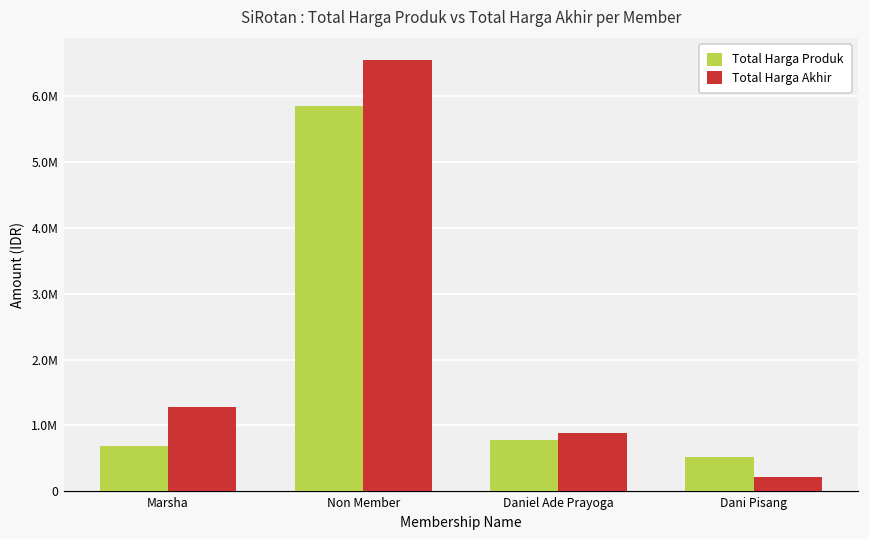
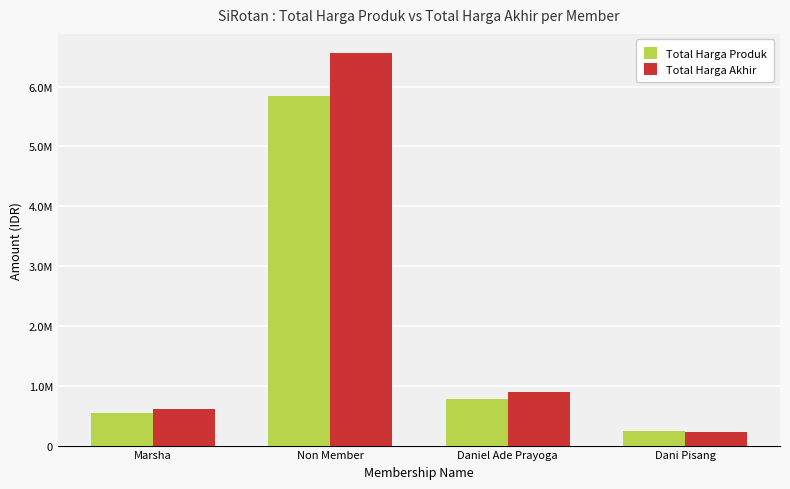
Total Harga Produk, Marsha: 700000 -> 500000
Total Harga Akhir, Marsha: 1300000 -> 600000
Total Harga Produk, Dani Pisang: 500000 -> 200000
